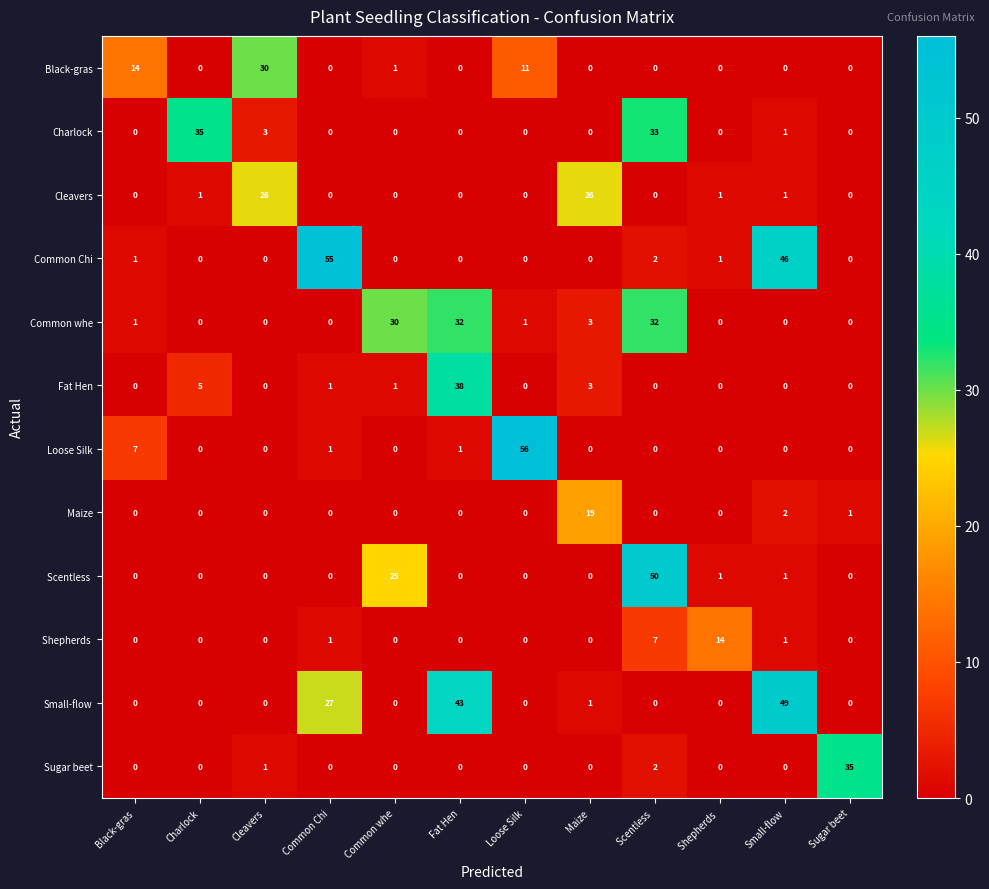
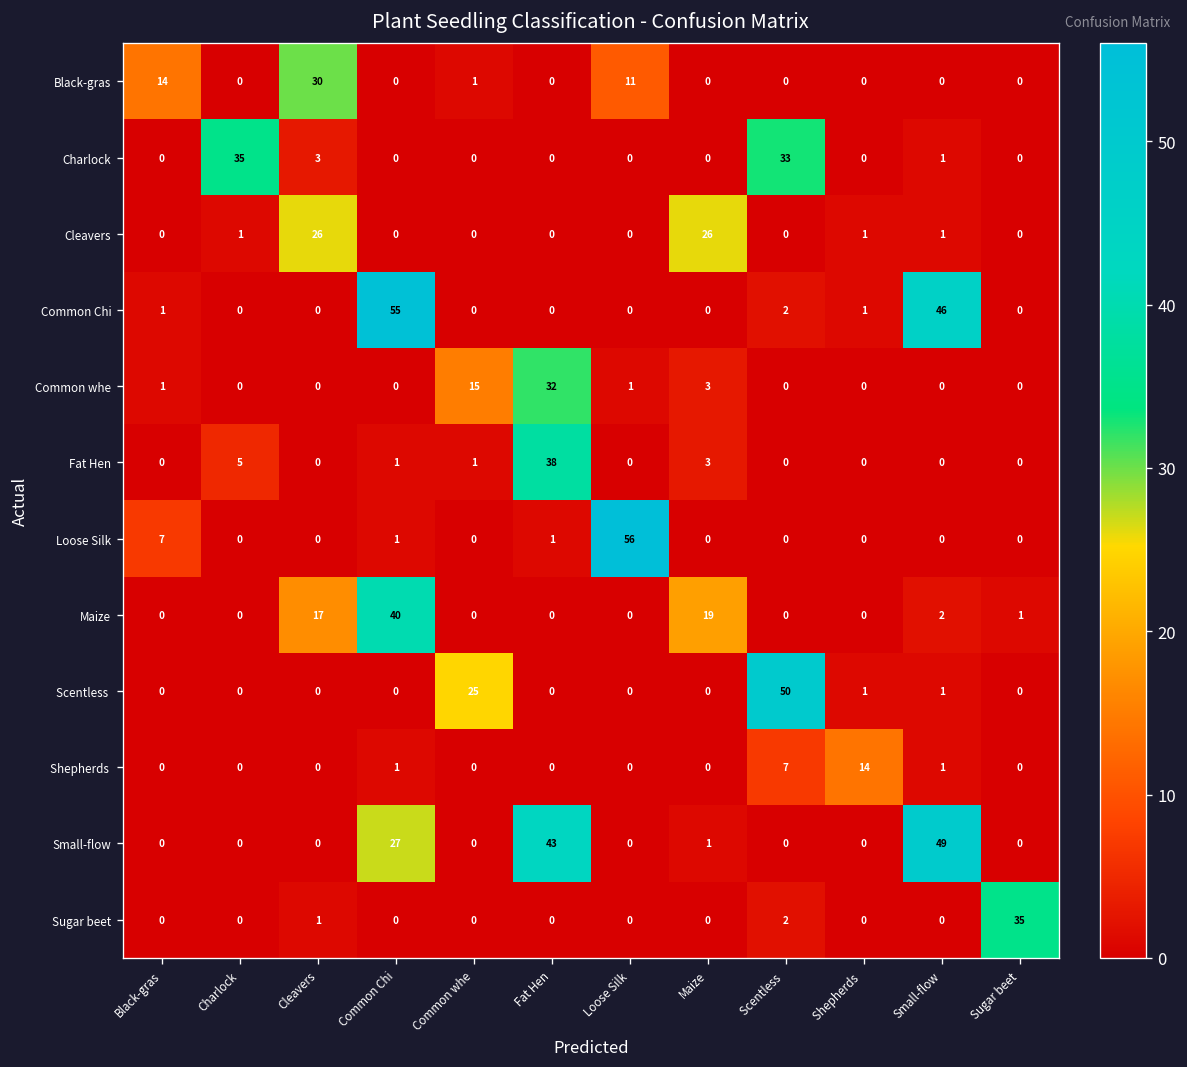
Common whe, Common whe: 30 -> 15
Common whe, Scentless: 32 -> 0
Maize, Cleavers: 0 -> 17
Maize, Common Chi: 0 -> 40
